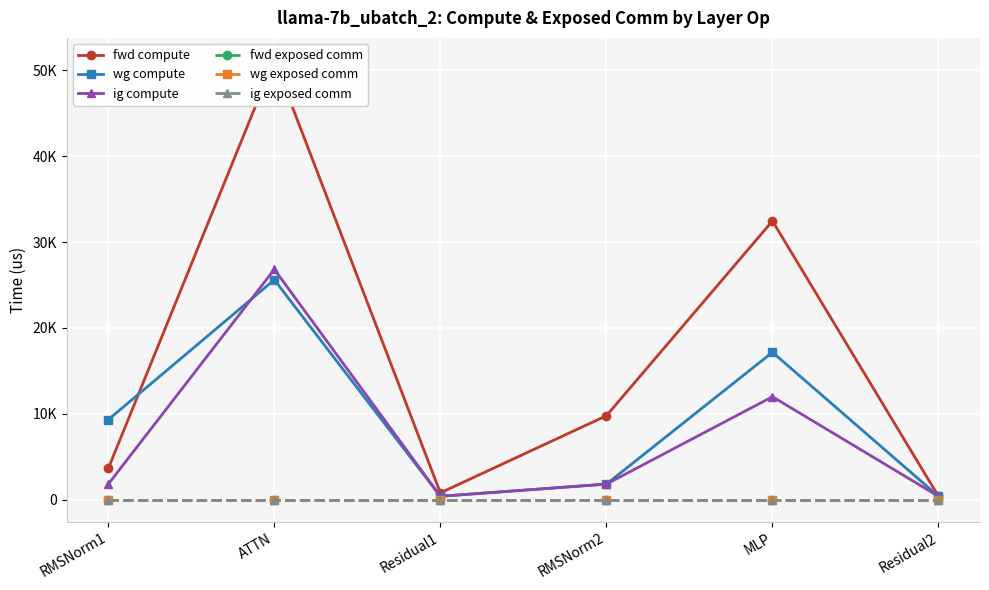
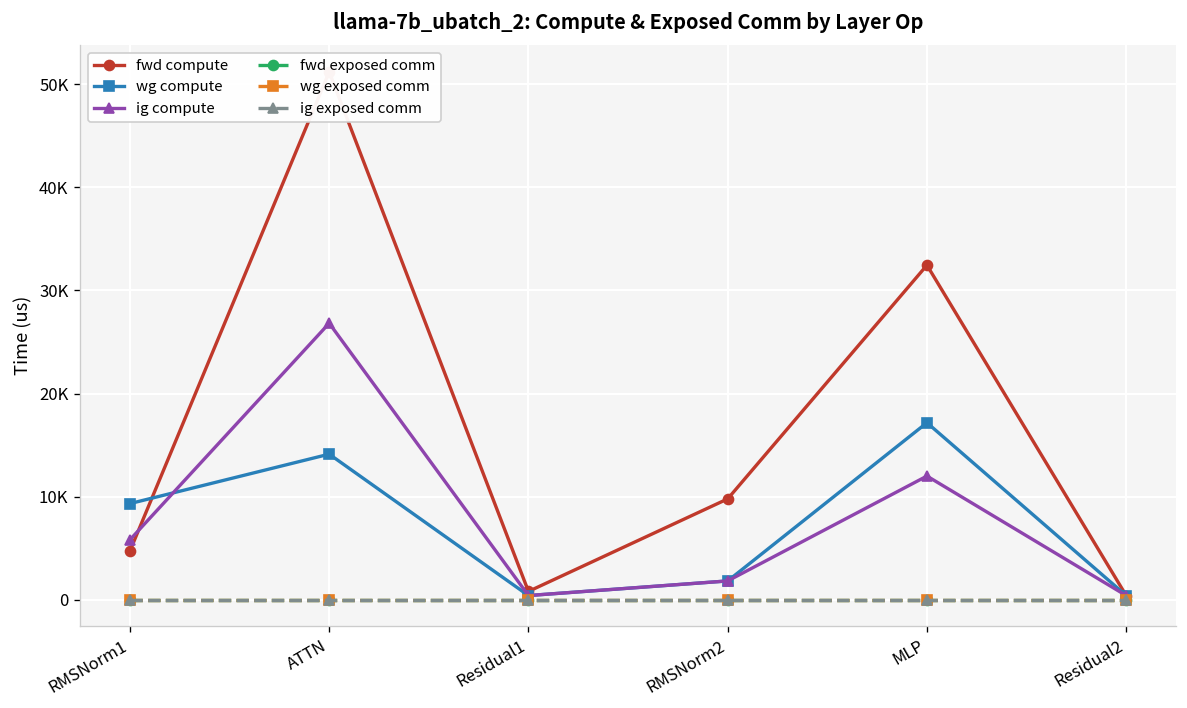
fwd compute, RMSNorm1: 4000 -> 5000
ig compute, RMSNorm1: 2000 -> 6000
wg compute, ATTN: 26000 -> 14000
